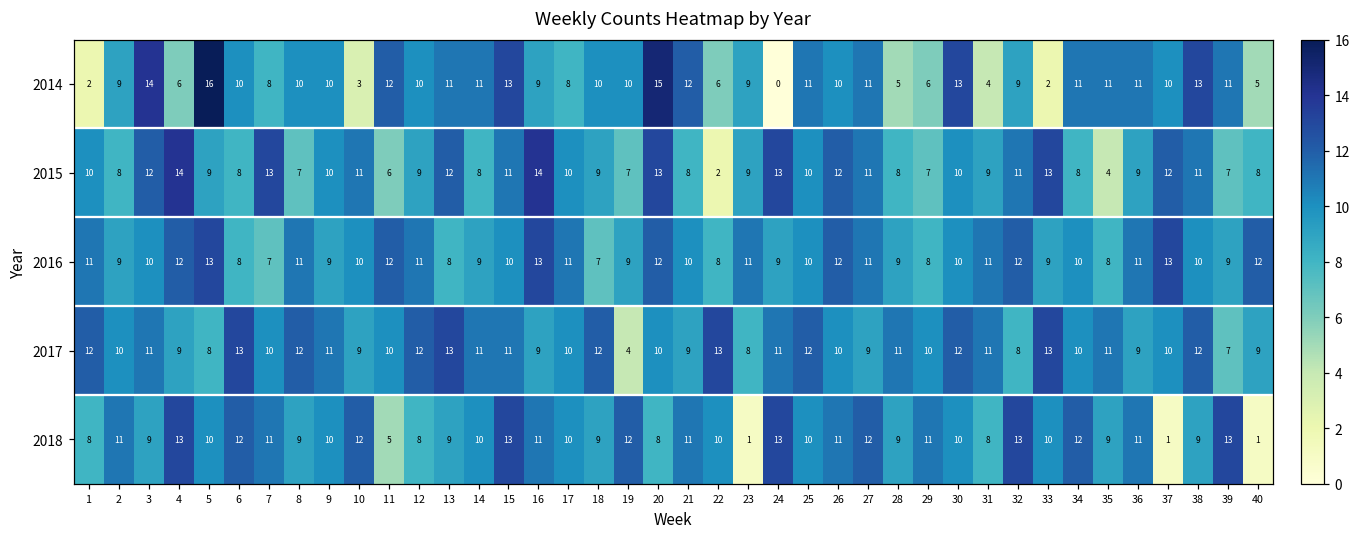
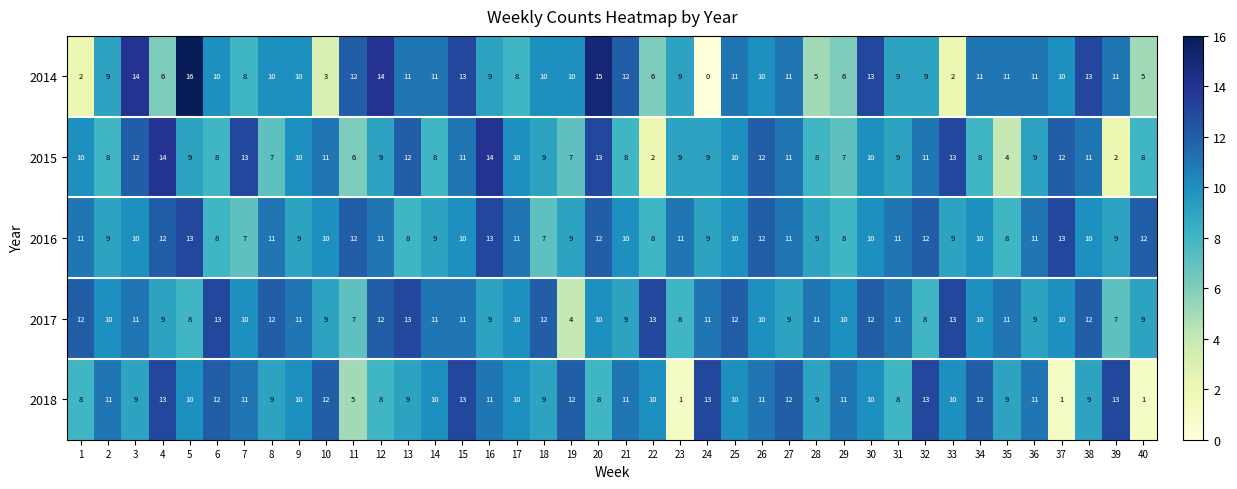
2014, 12: 10 -> 14
2014, 31: 4 -> 9
2015, 24: 13 -> 9
2015, 39: 7 -> 2
2017, 11: 10 -> 7
